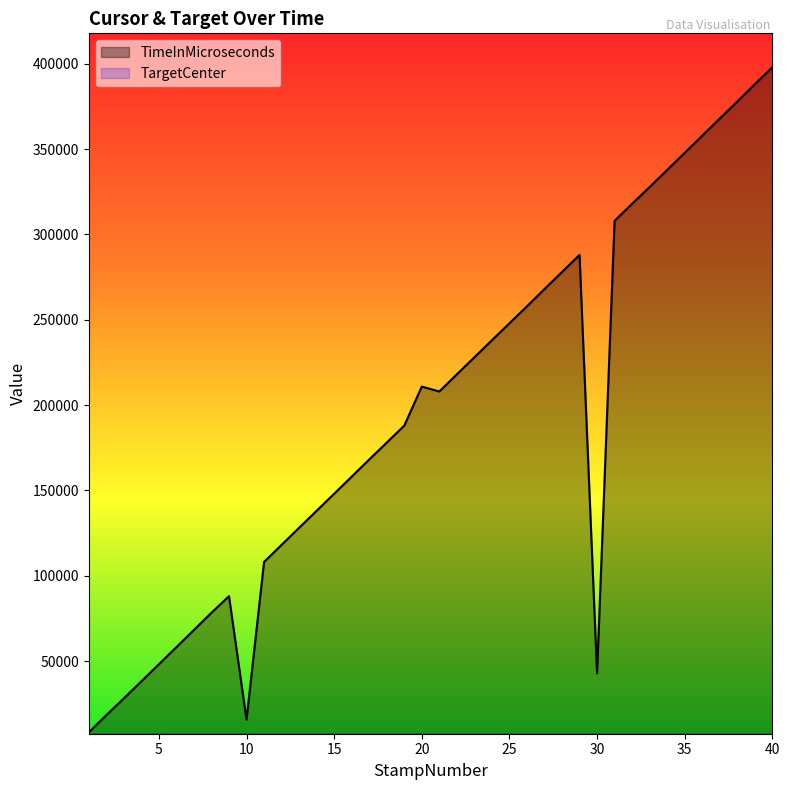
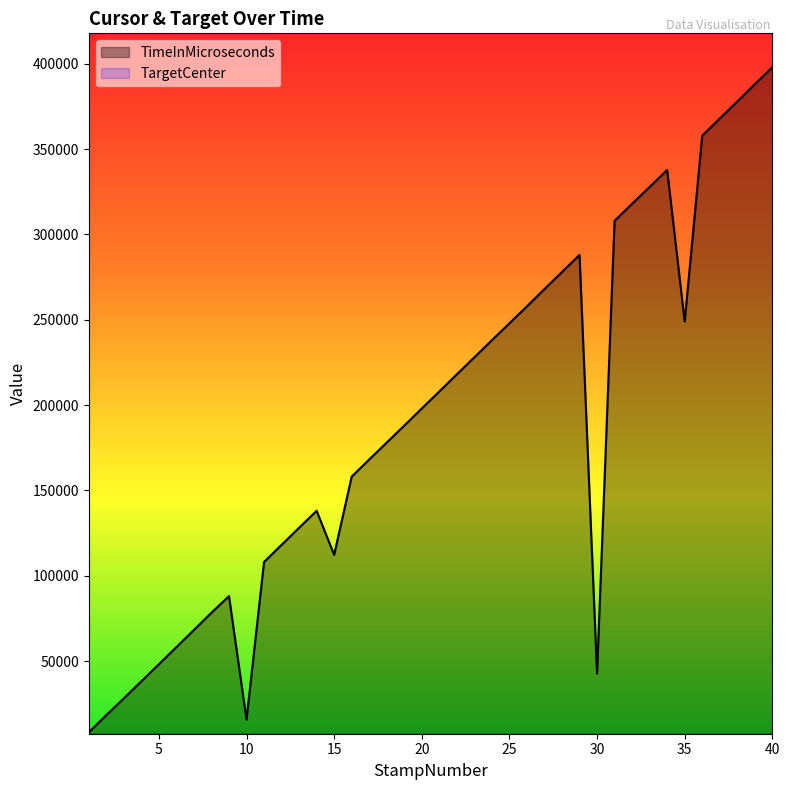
TimeInMicroseconds, 15: 148000 -> 112000
TimeInMicroseconds, 20: 211000 -> 198000
TimeInMicroseconds, 35: 348000 -> 249000
